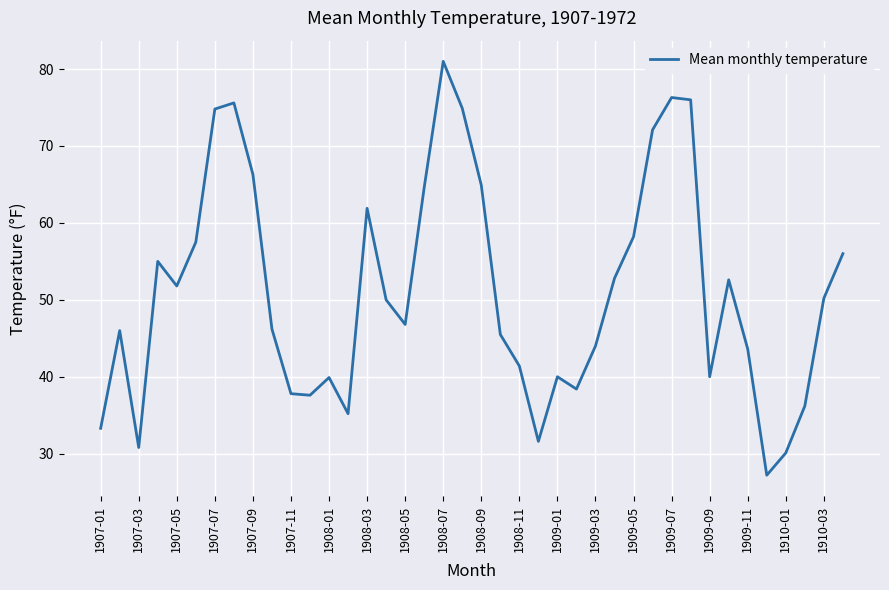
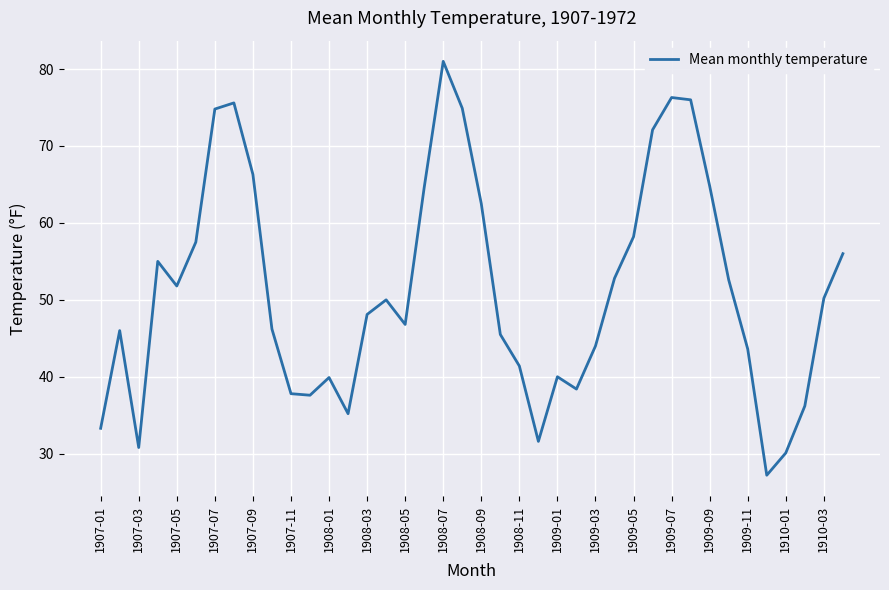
1908-03: 62 -> 48
1908-09: 65 -> 63
1909-09: 40 -> 65
